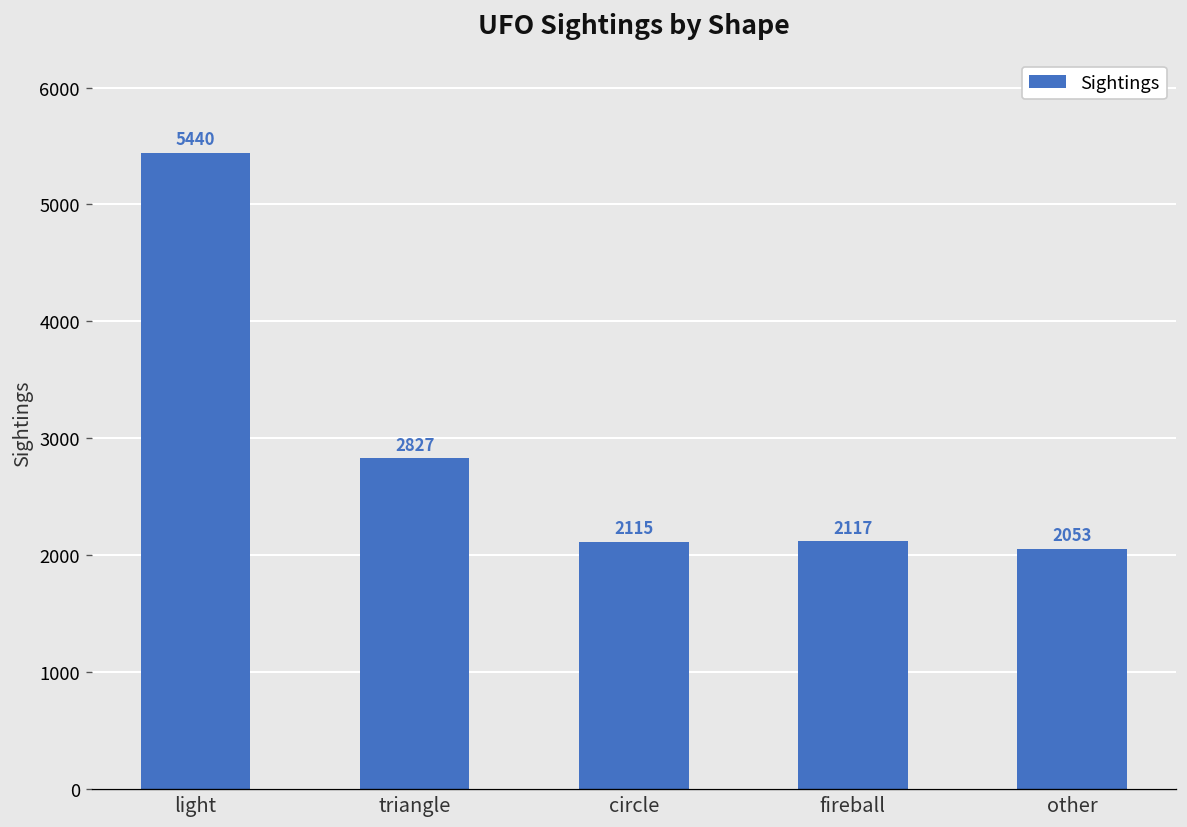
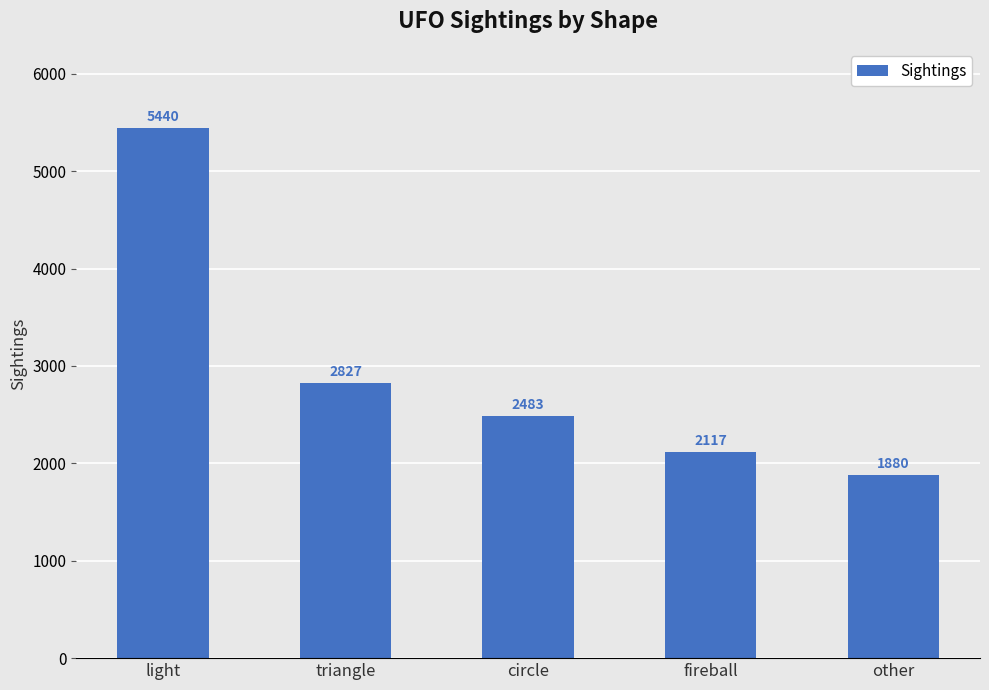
circle: 2115 -> 2483
other: 2053 -> 1880
